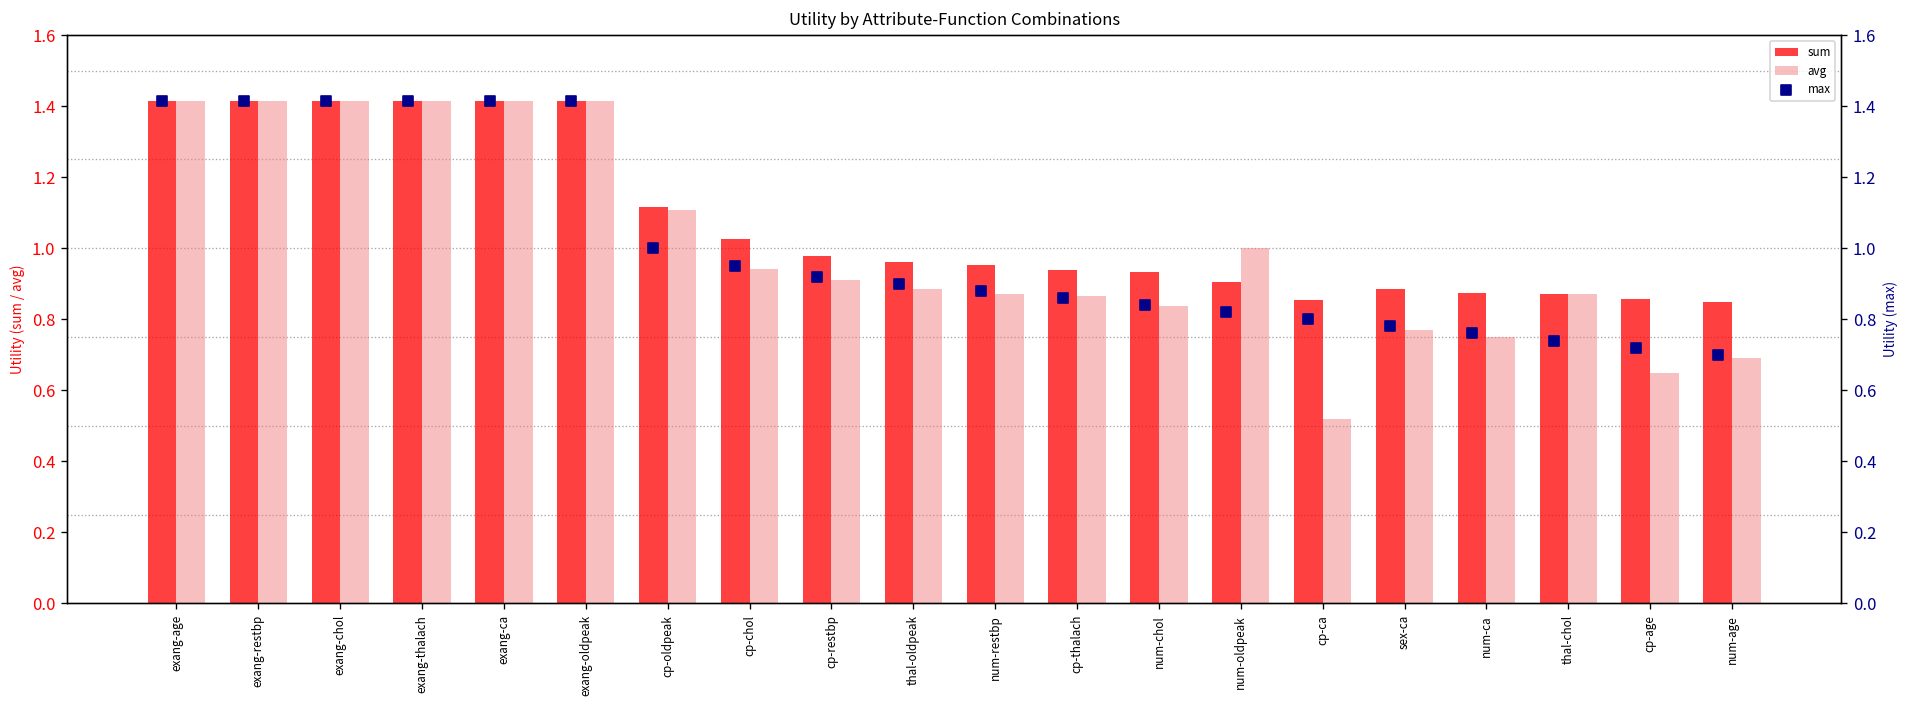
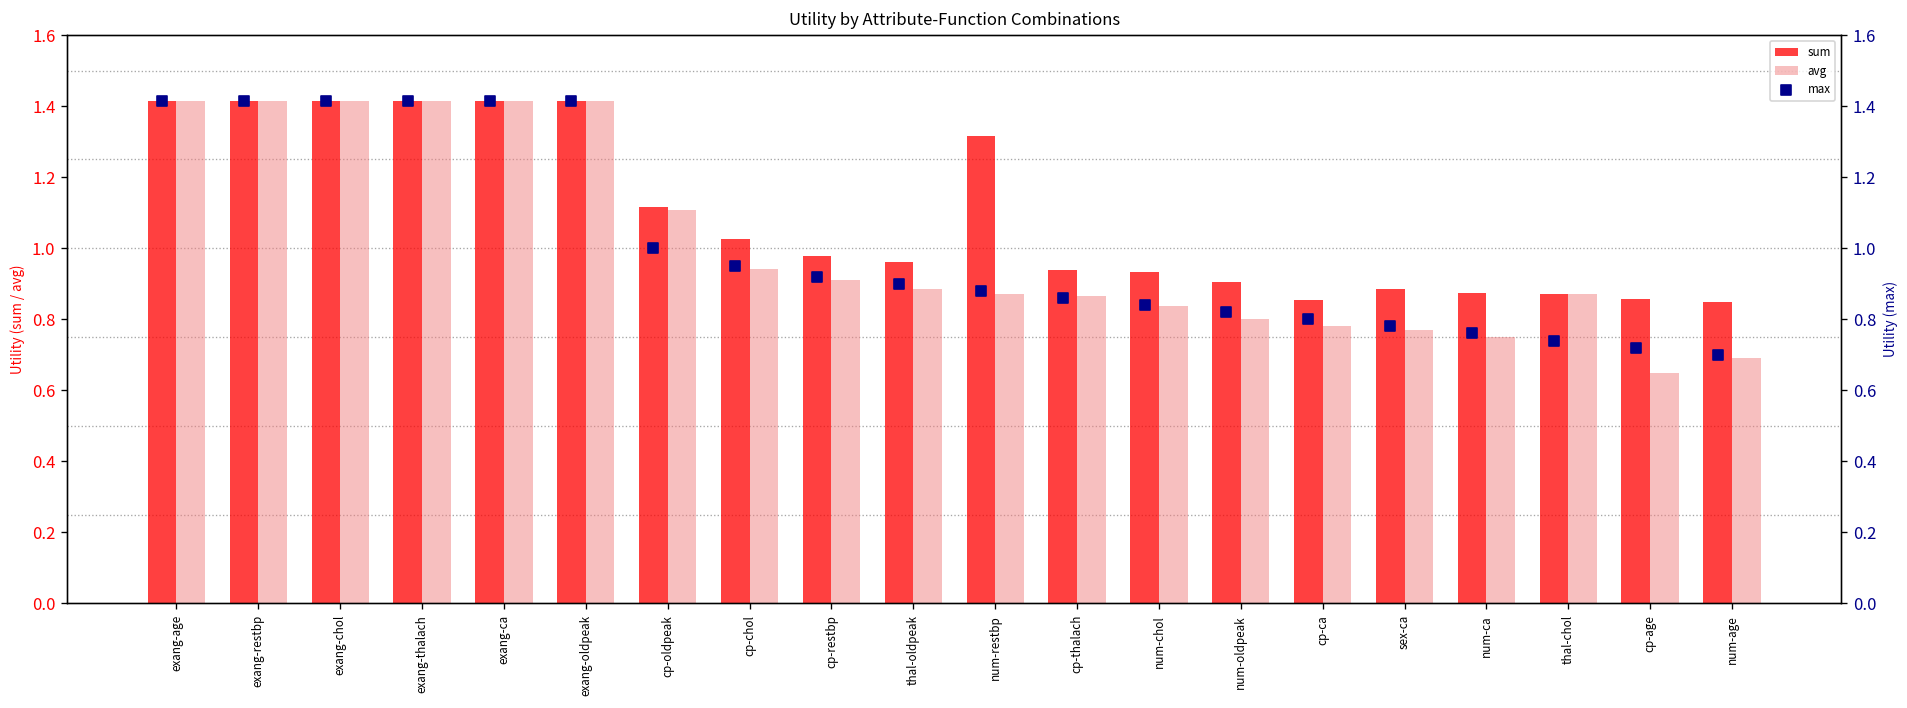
sum, num-restbp: 0.95 -> 1.32
avg, num-oldpeak: 1.0 -> 0.8
avg, cp-ca: 0.52 -> 0.78
